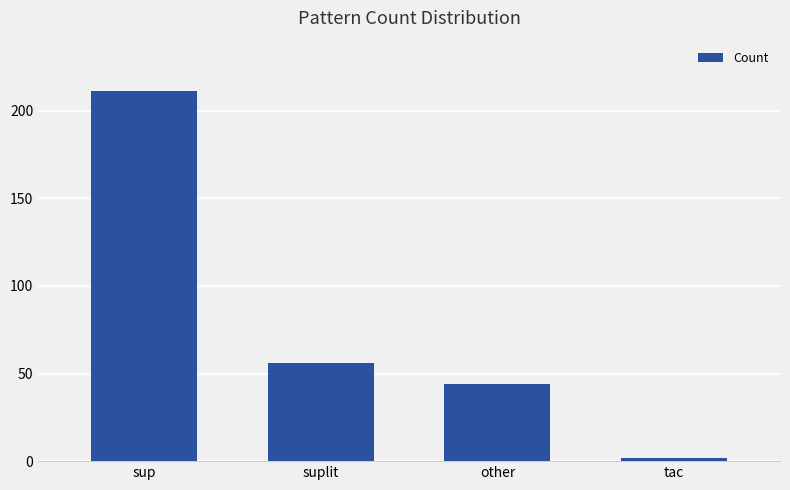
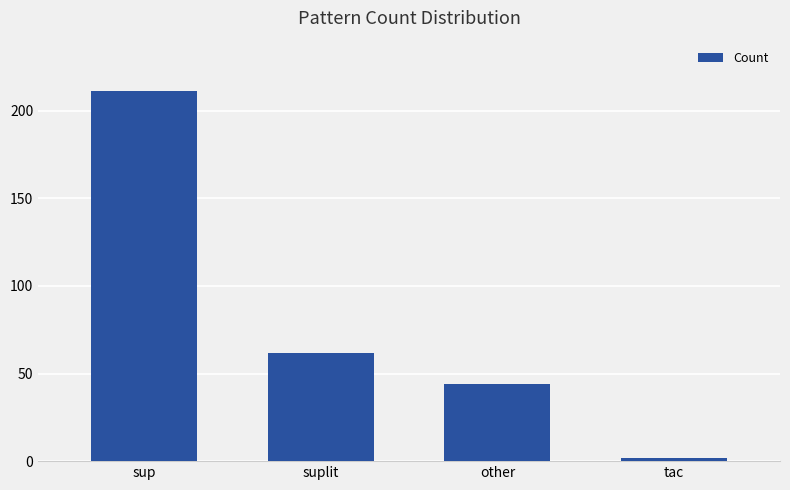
suplit: 56 -> 62
